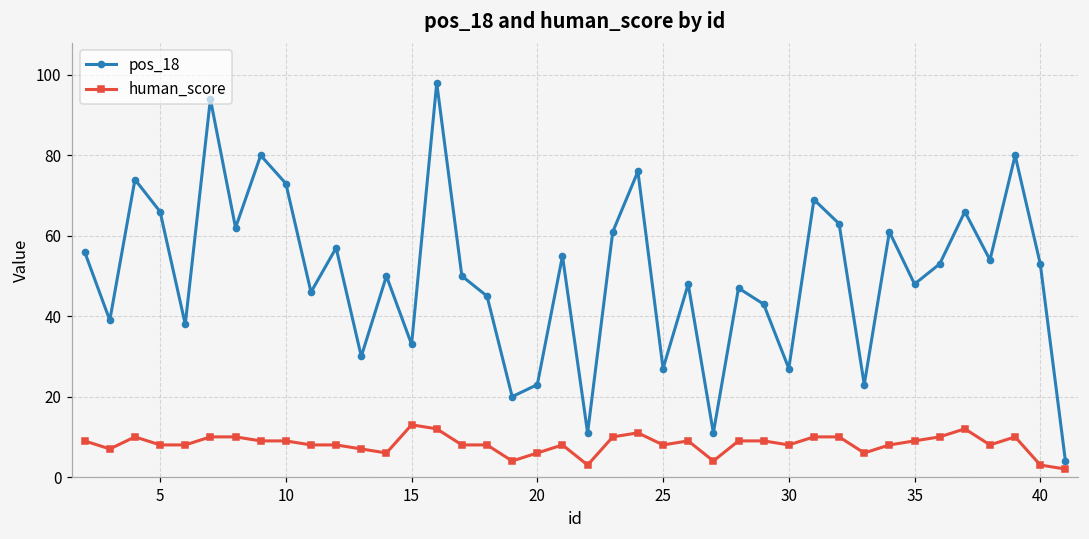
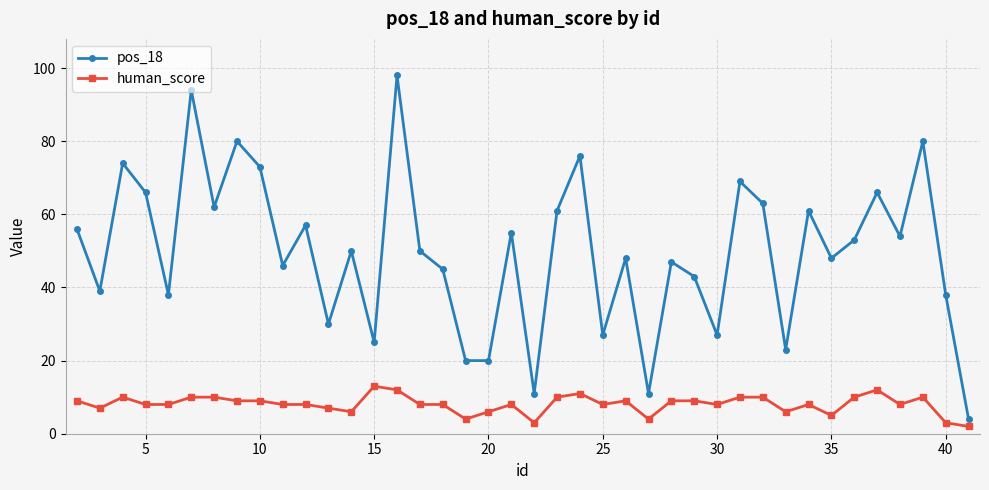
pos_18, 15: 33 -> 25
pos_18, 20: 23 -> 20
human_score, 35: 9 -> 5
pos_18, 40: 53 -> 38
